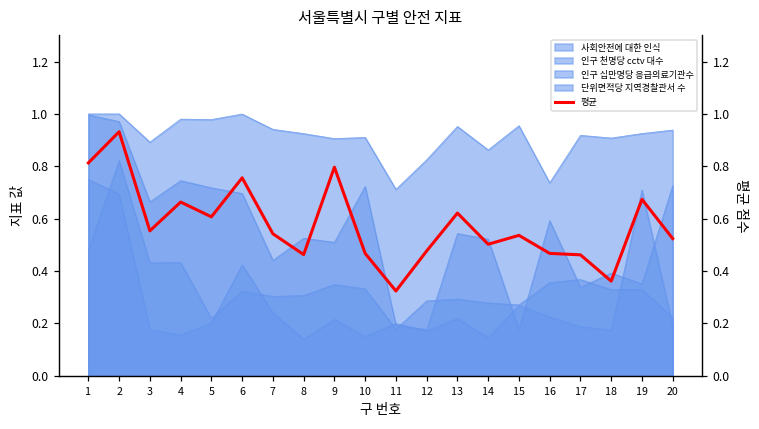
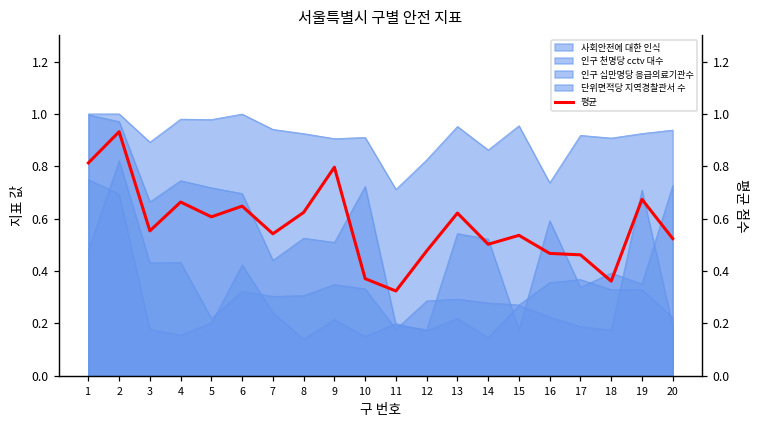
평균, 6: 0.76 -> 0.65
평균, 8: 0.46 -> 0.62
평균, 10: 0.47 -> 0.37
